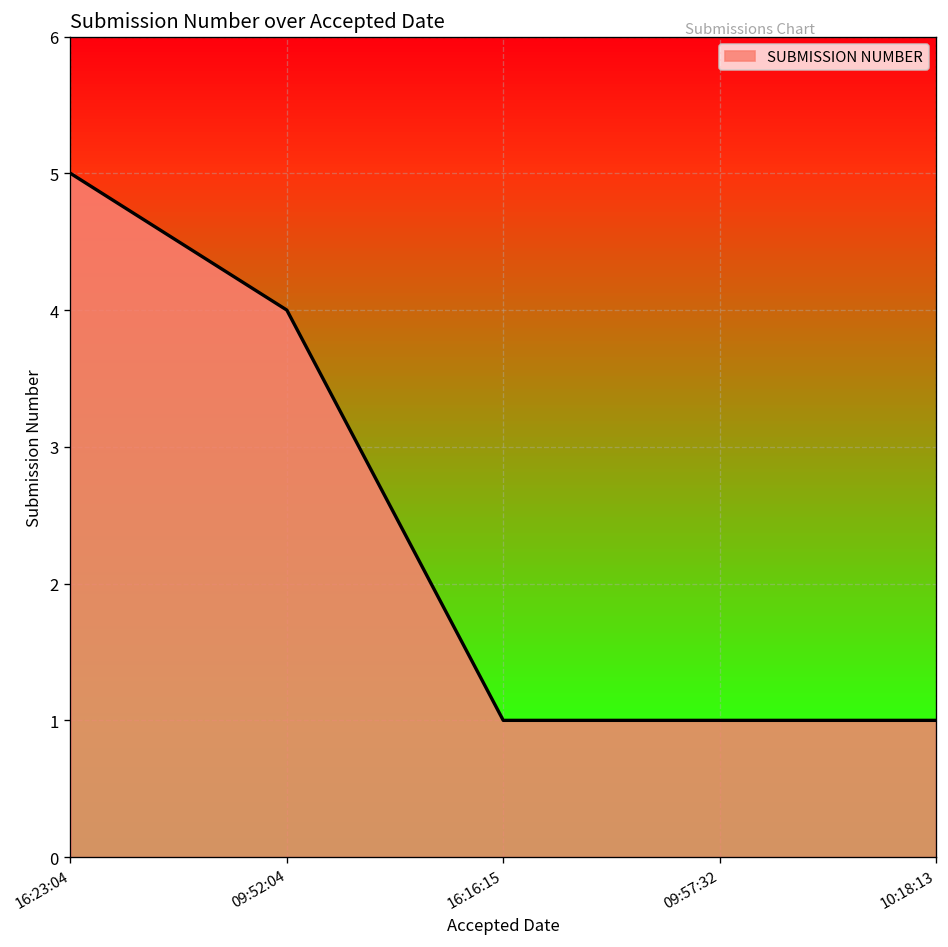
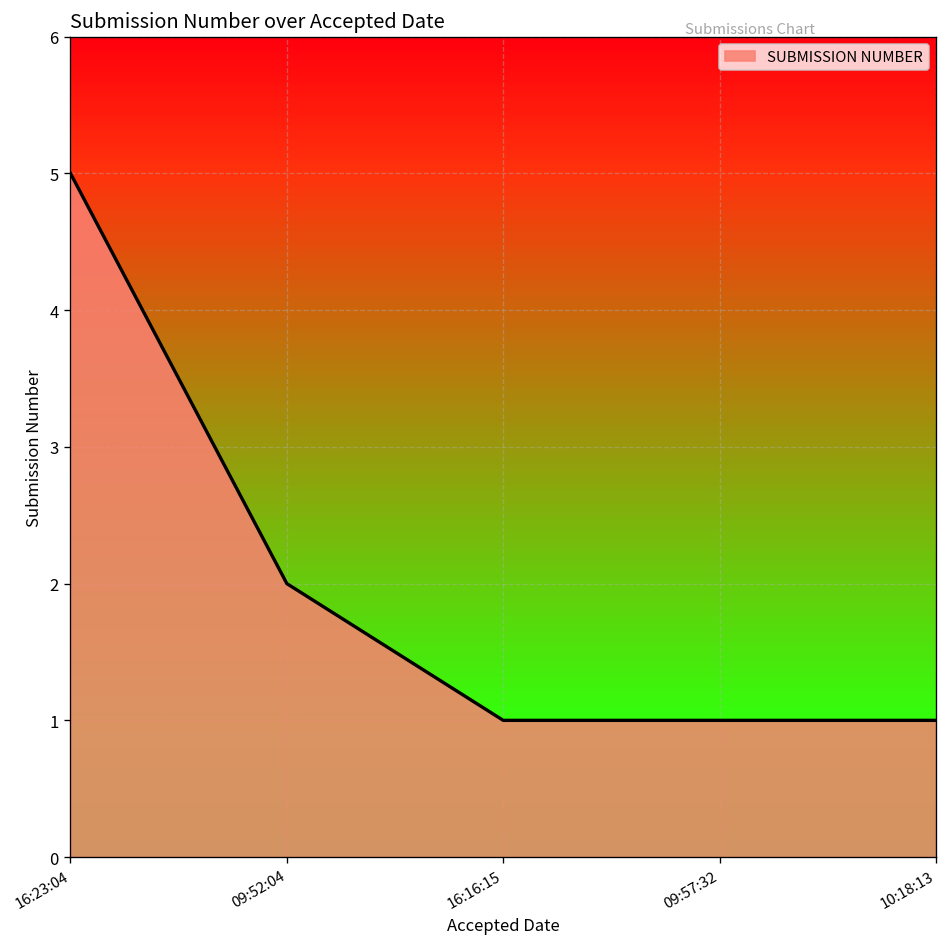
09:52:04: 4 -> 2
